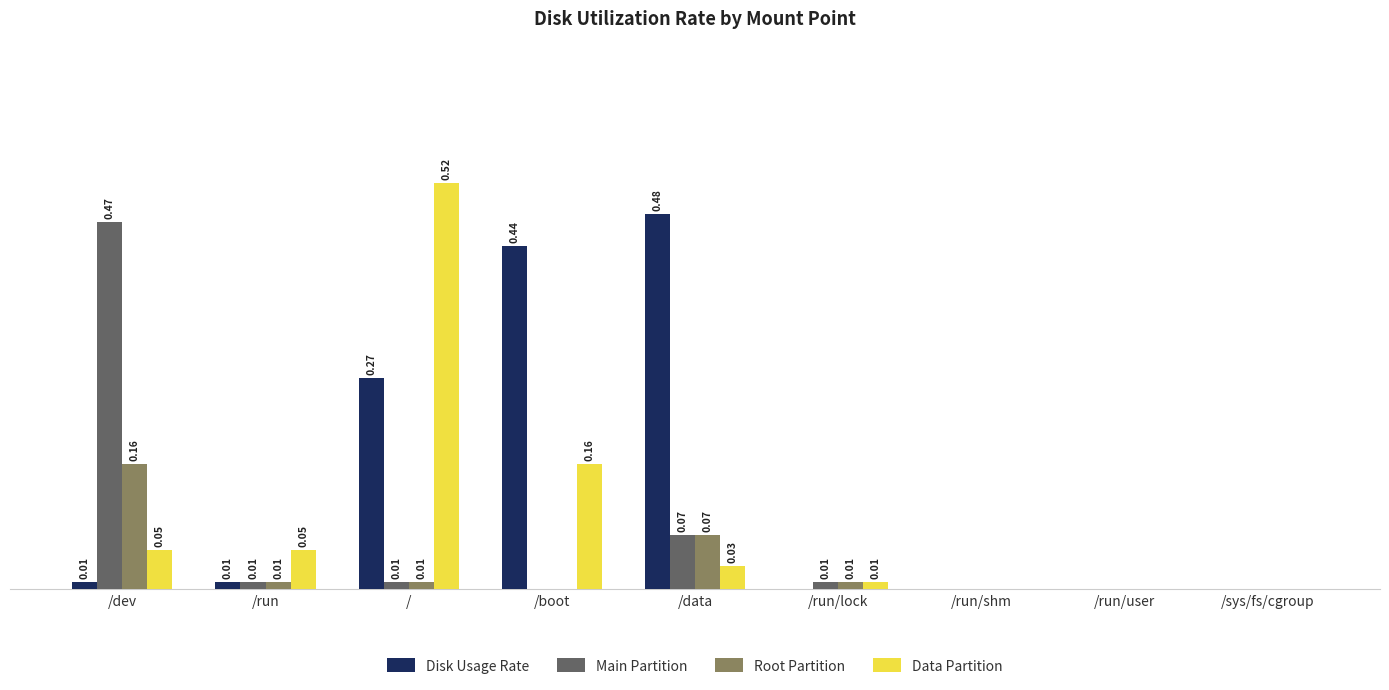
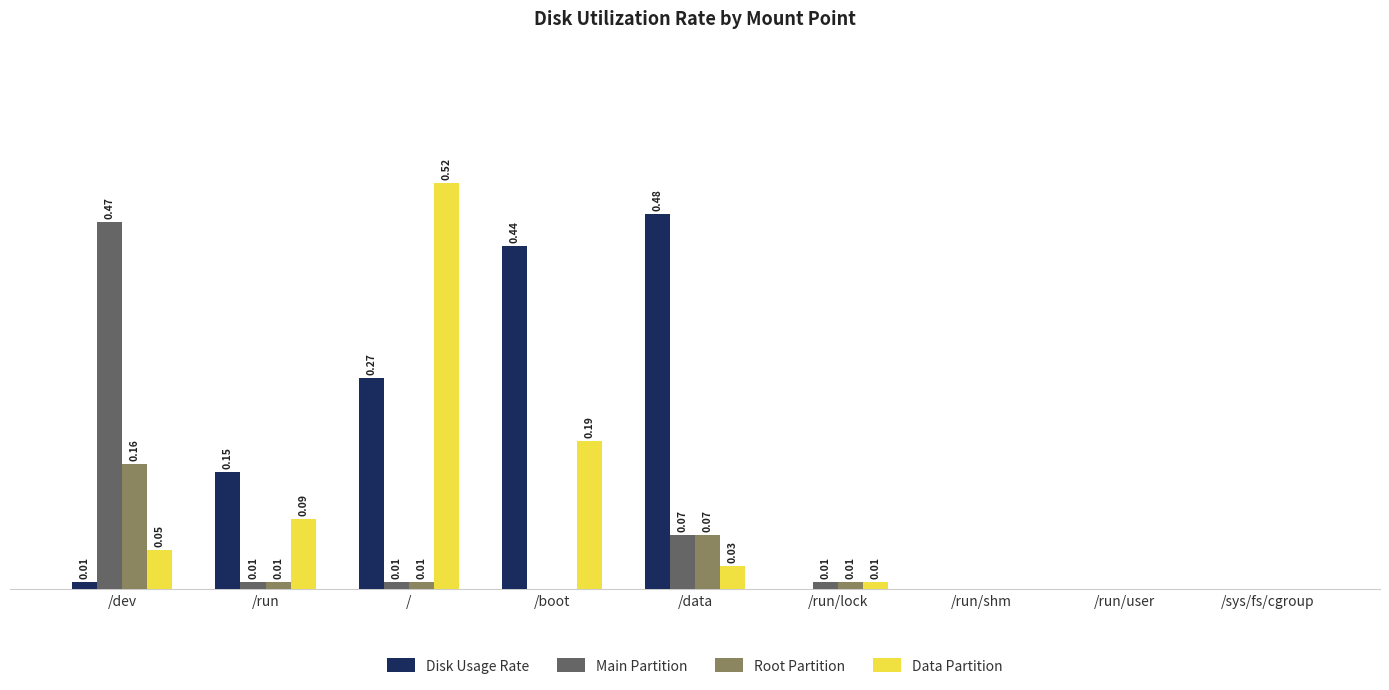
Disk Usage Rate, /run: 0.01 -> 0.15
Data Partition, /run: 0.05 -> 0.09
Data Partition, /boot: 0.16 -> 0.19
